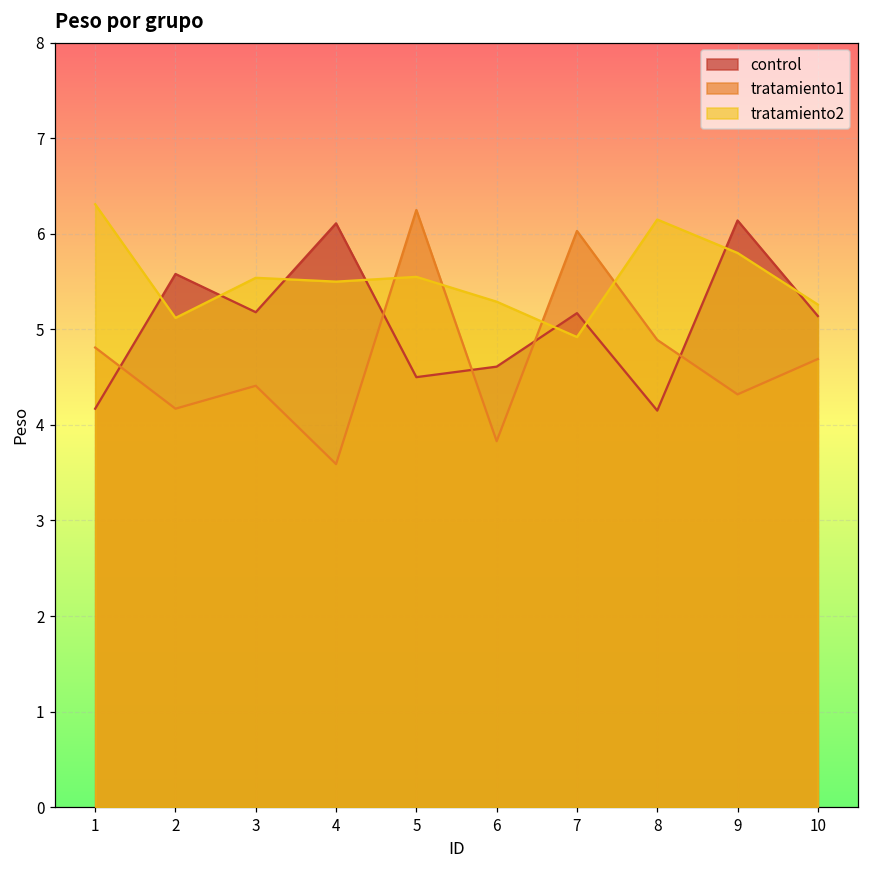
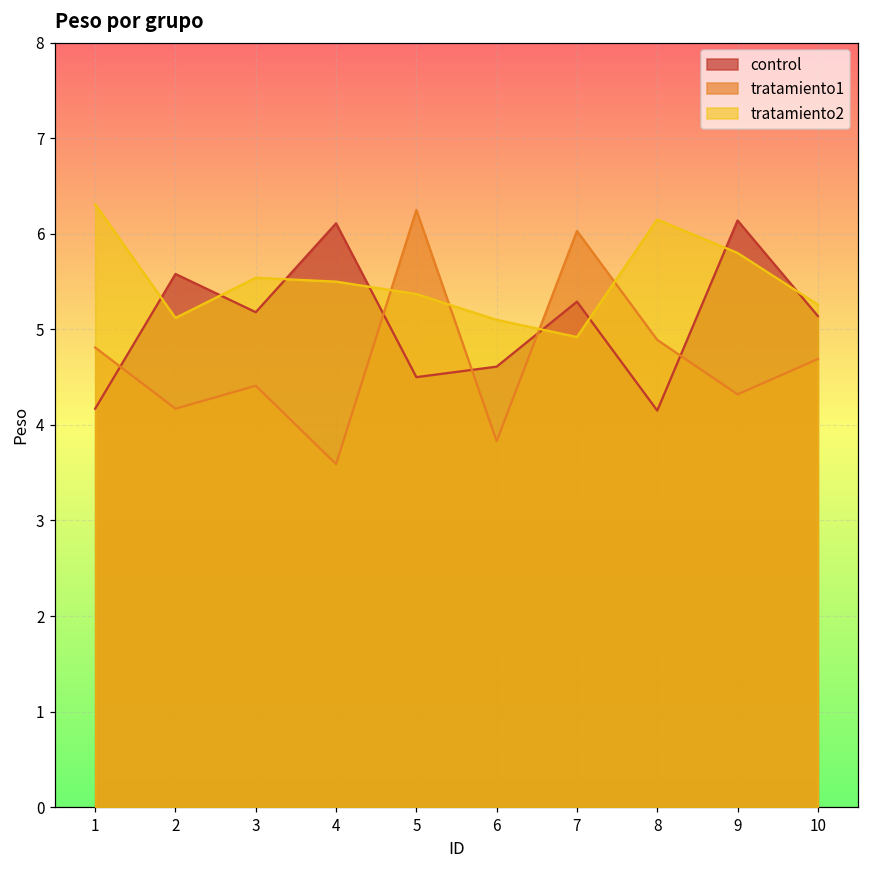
tratamiento2, 5: 5.6 -> 5.4
tratamiento2, 6: 5.3 -> 5.1
control, 7: 5.2 -> 5.3
